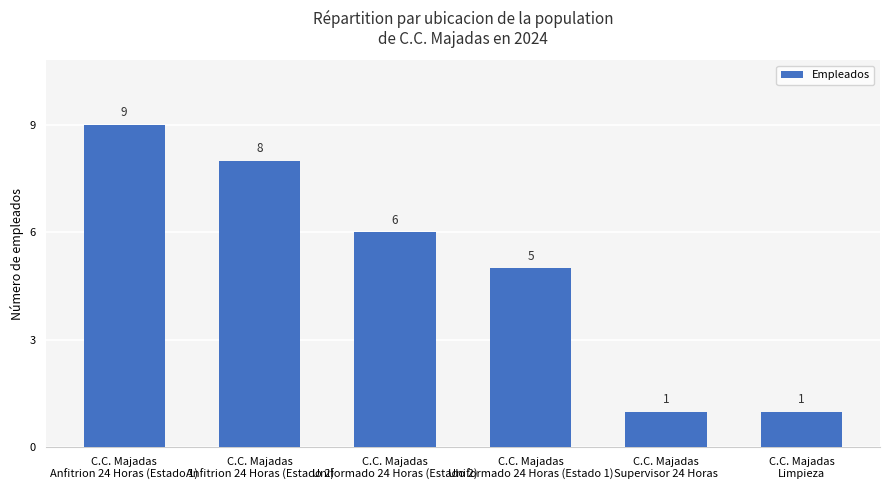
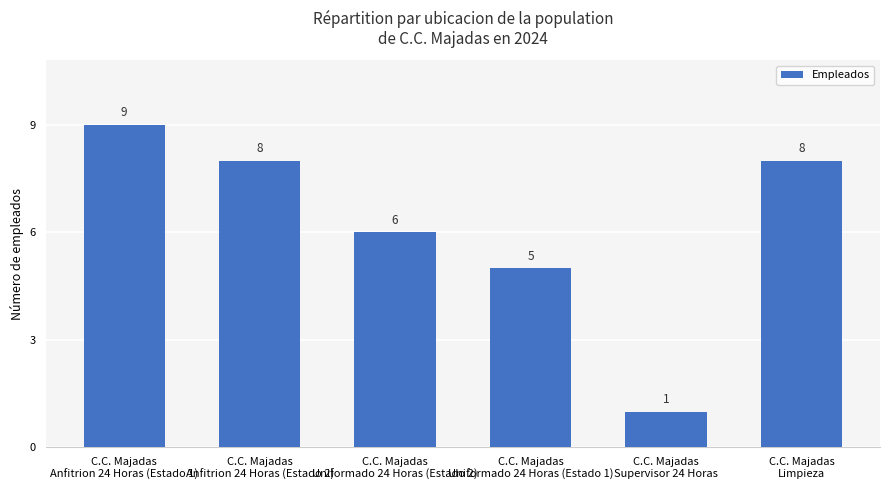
C.C. Majadas Limpieza: 1 -> 8
